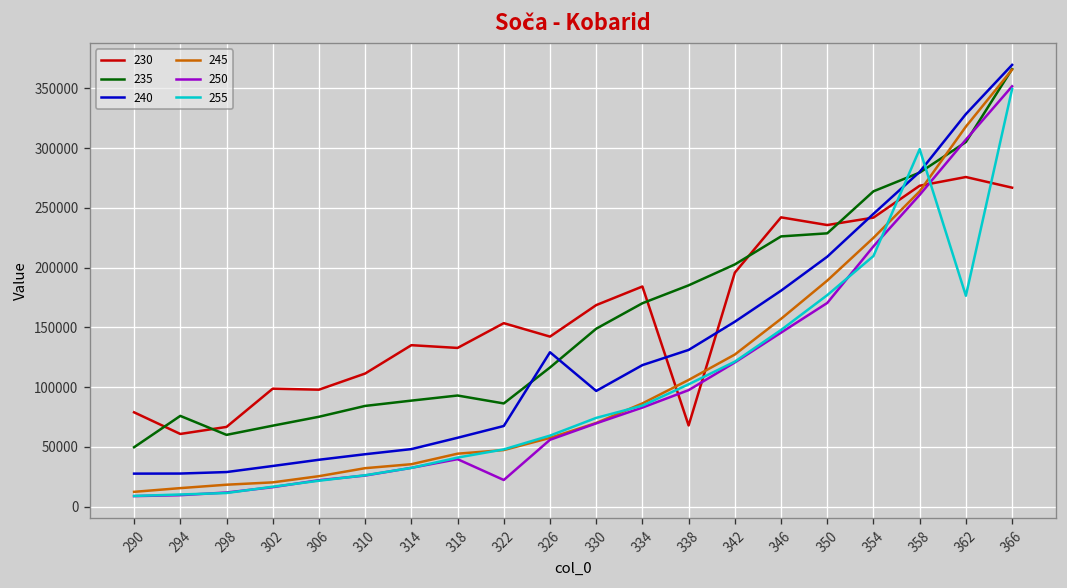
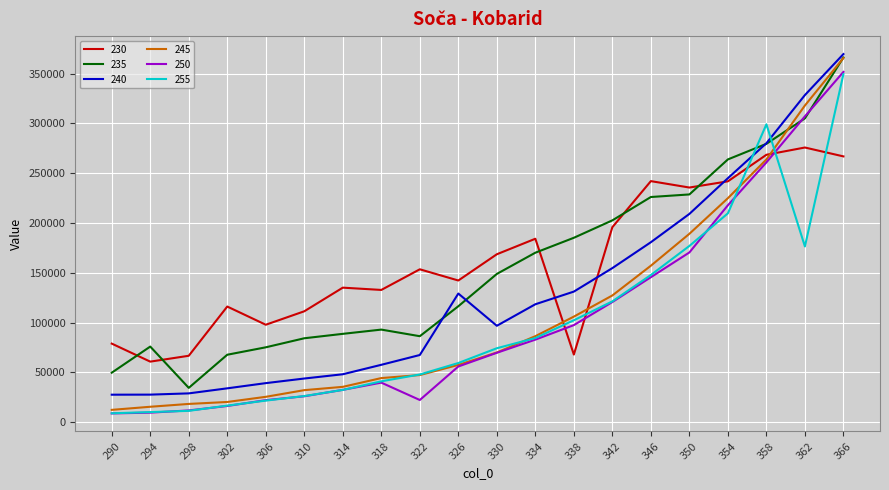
235, 298: 60000 -> 30000
230, 302: 100000 -> 120000
